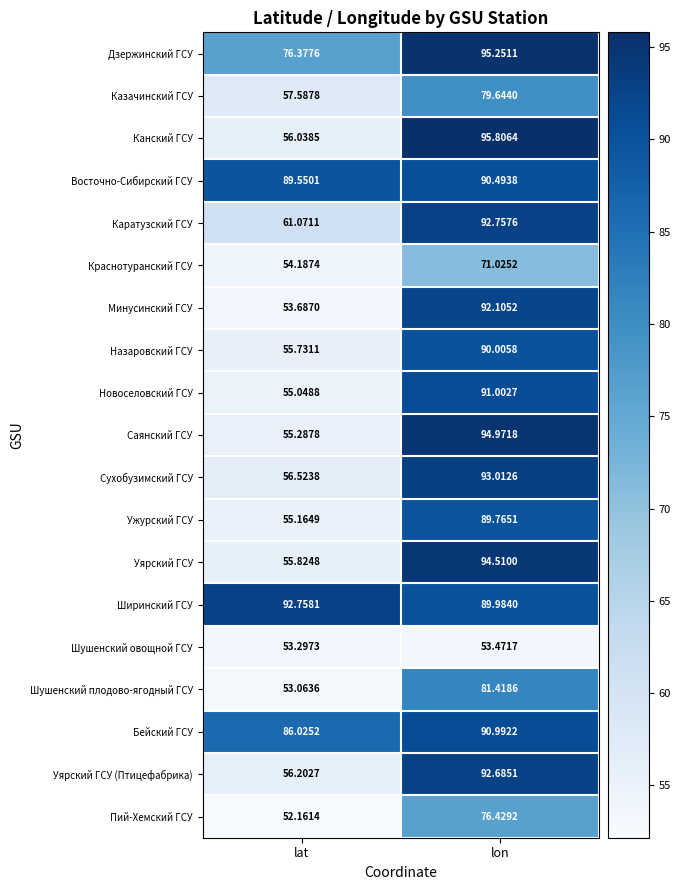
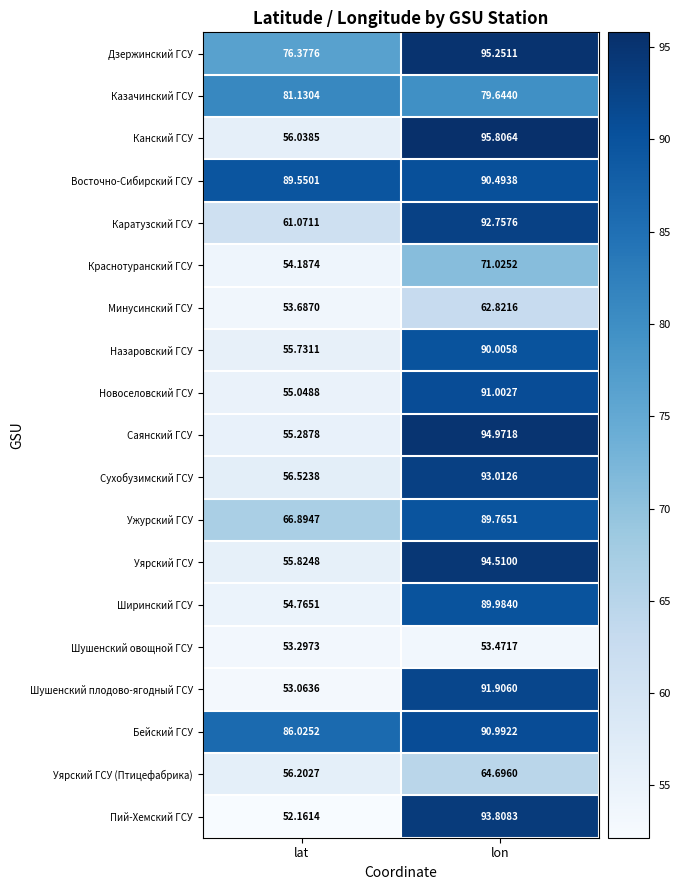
Казачинский ГСУ, lat: 57.5878 -> 81.1304
Минусинский ГСУ, lon: 92.1052 -> 62.8216
Ужурский ГСУ, lat: 55.1649 -> 66.8947
Ширинский ГСУ, lat: 92.7581 -> 54.7651
Шушенский плодово-ягодный ГСУ, lon: 81.4186 -> 91.9060
Уярский ГСУ (Птицефабрика), lon: 92.6851 -> 64.6960
Пий-Хемский ГСУ, lon: 76.4292 -> 93.8083
